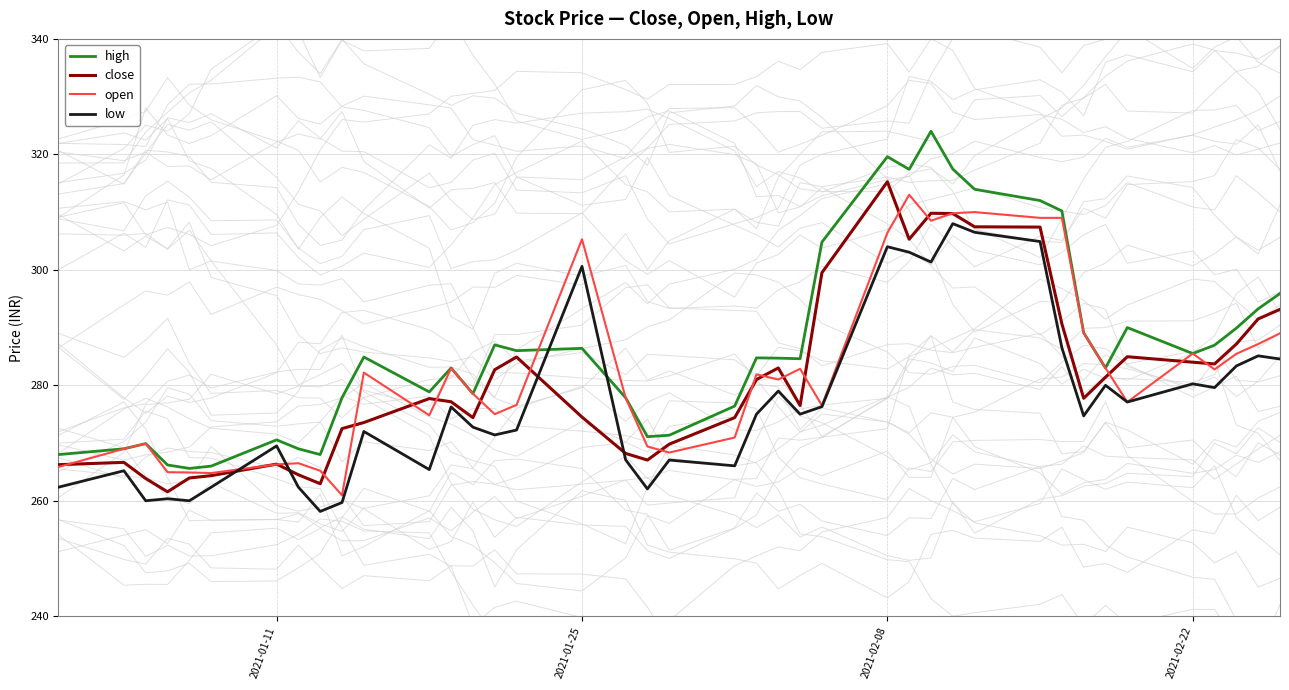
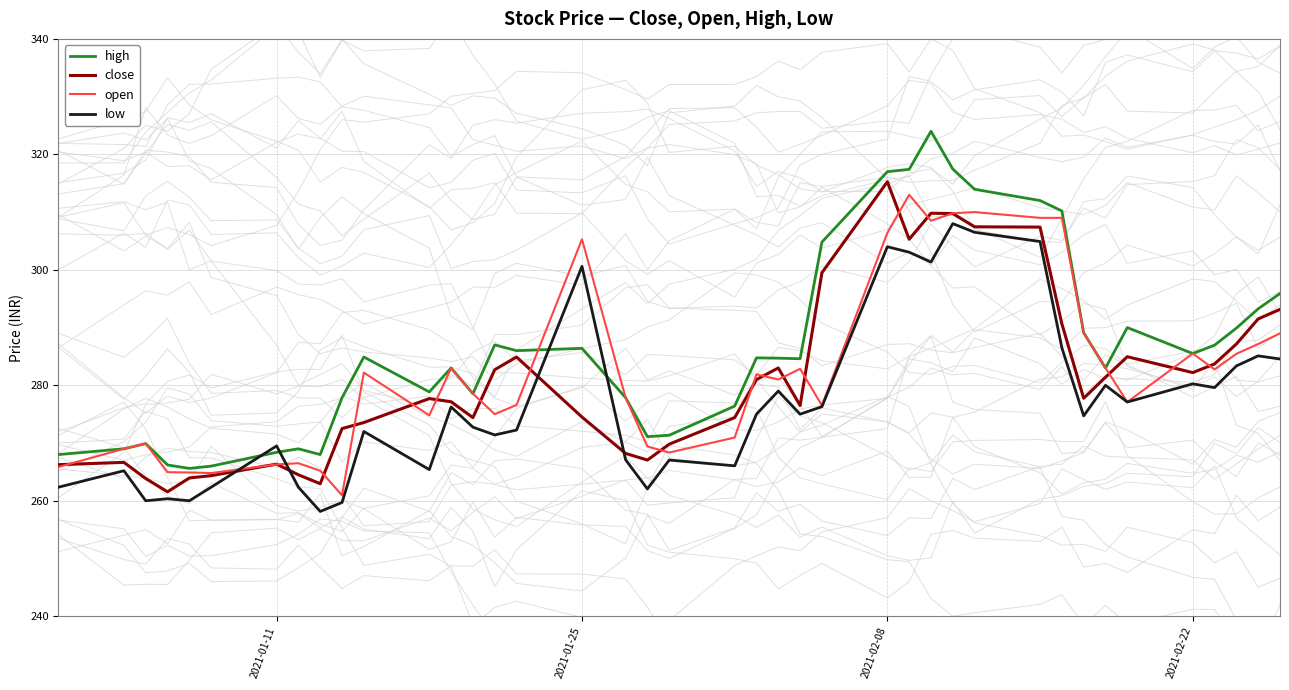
high, 2021-01-11: 271 -> 268
high, 2021-02-08: 320 -> 317
close, 2021-02-22: 284 -> 282
